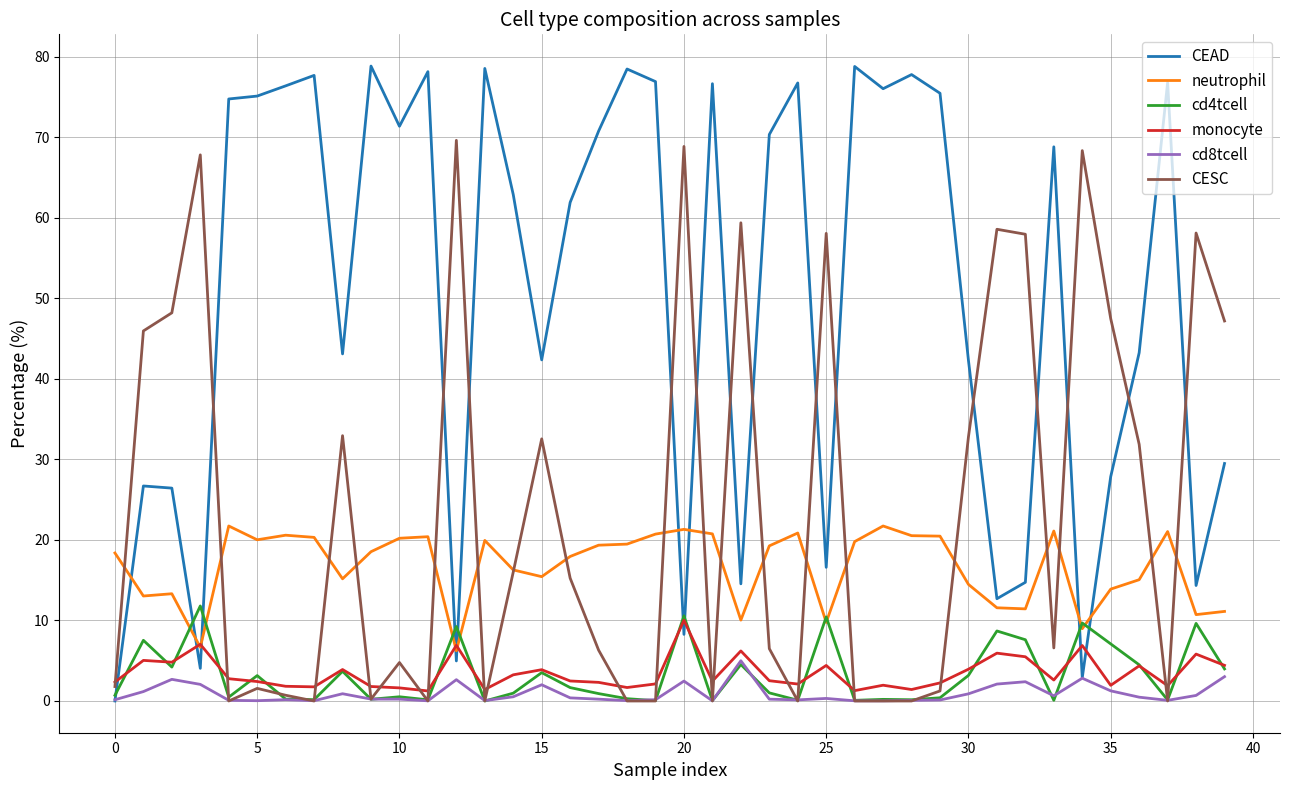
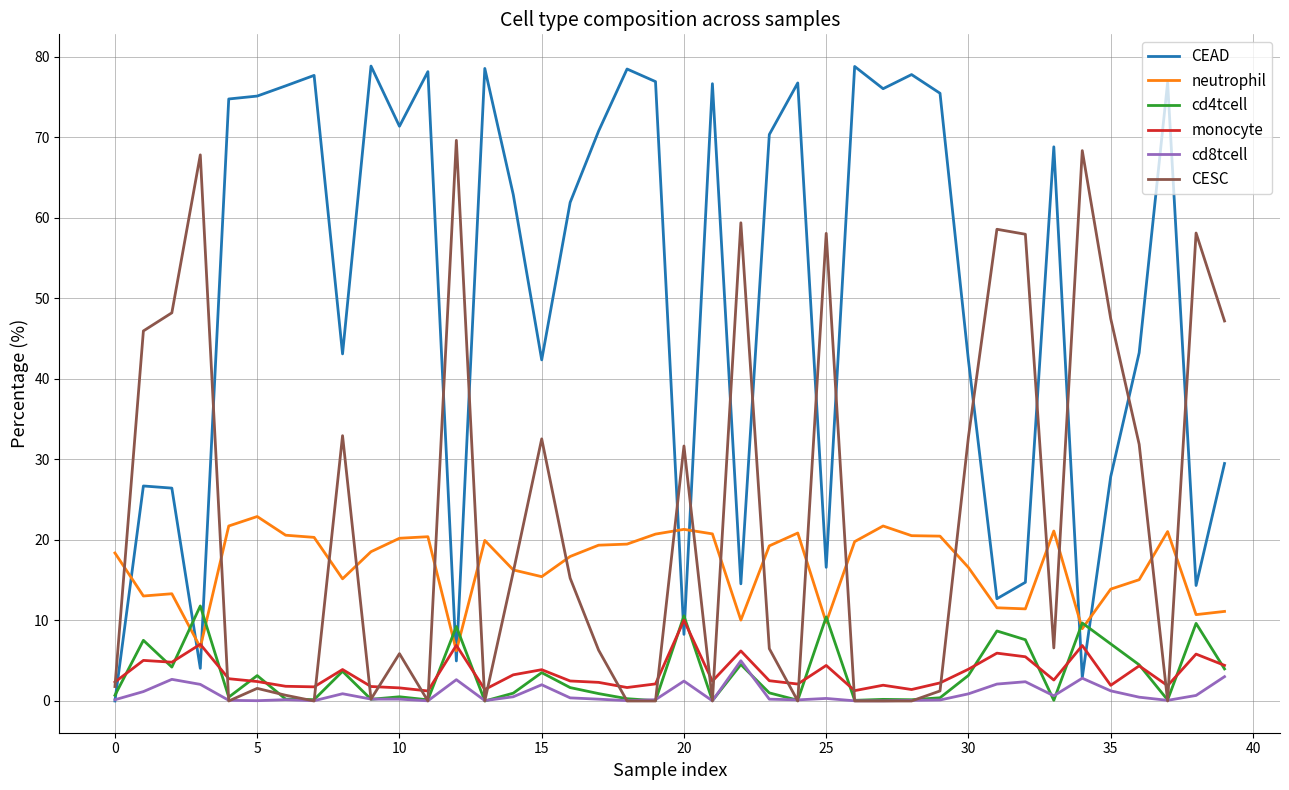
neutrophil, 5: 20 -> 23
CESC, 10: 5 -> 6
CESC, 20: 69 -> 32
neutrophil, 30: 14 -> 17
